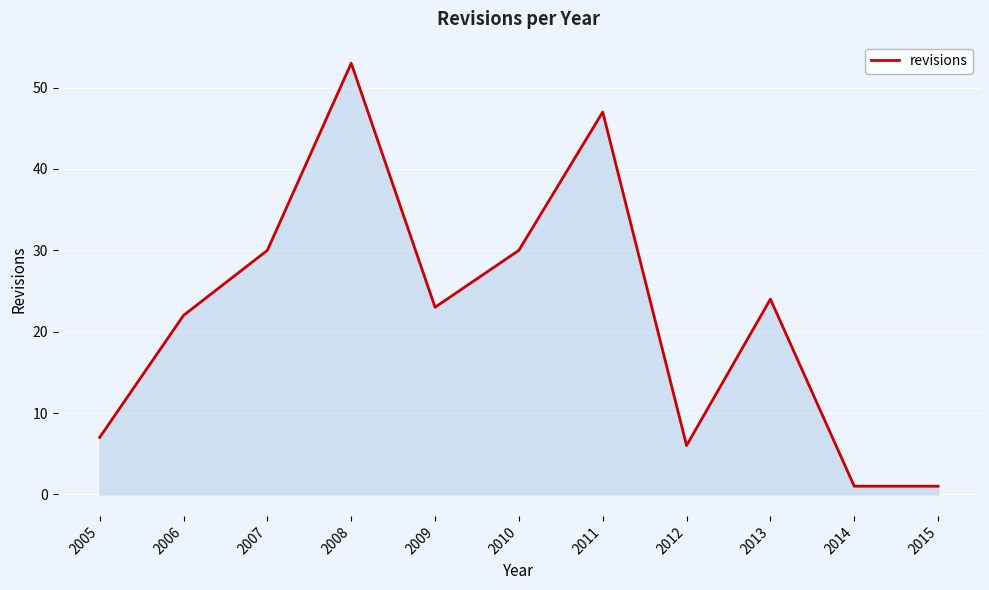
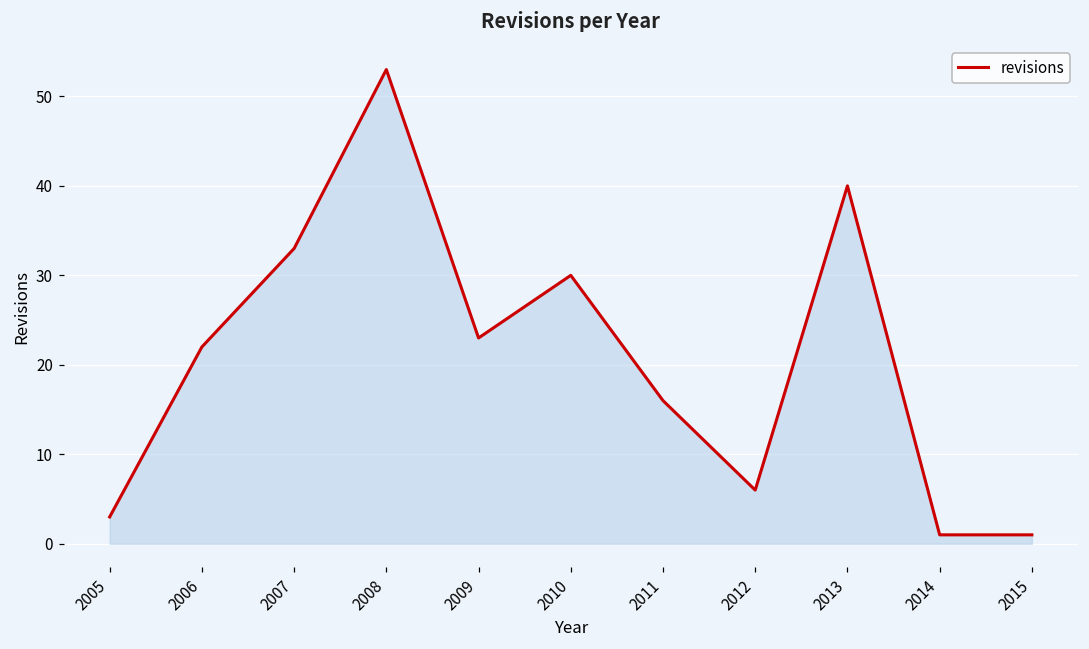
2005: 7 -> 3
2007: 30 -> 33
2011: 47 -> 16
2013: 24 -> 40
